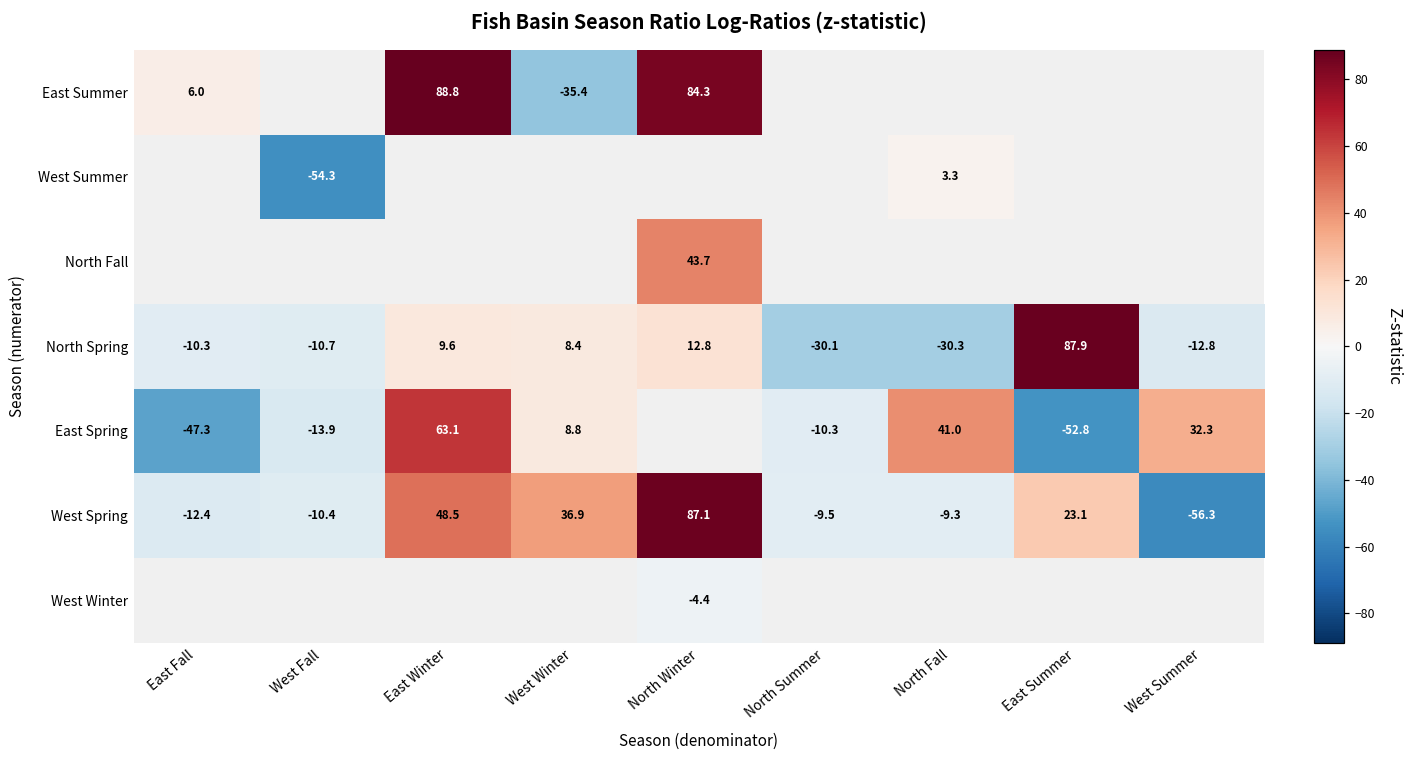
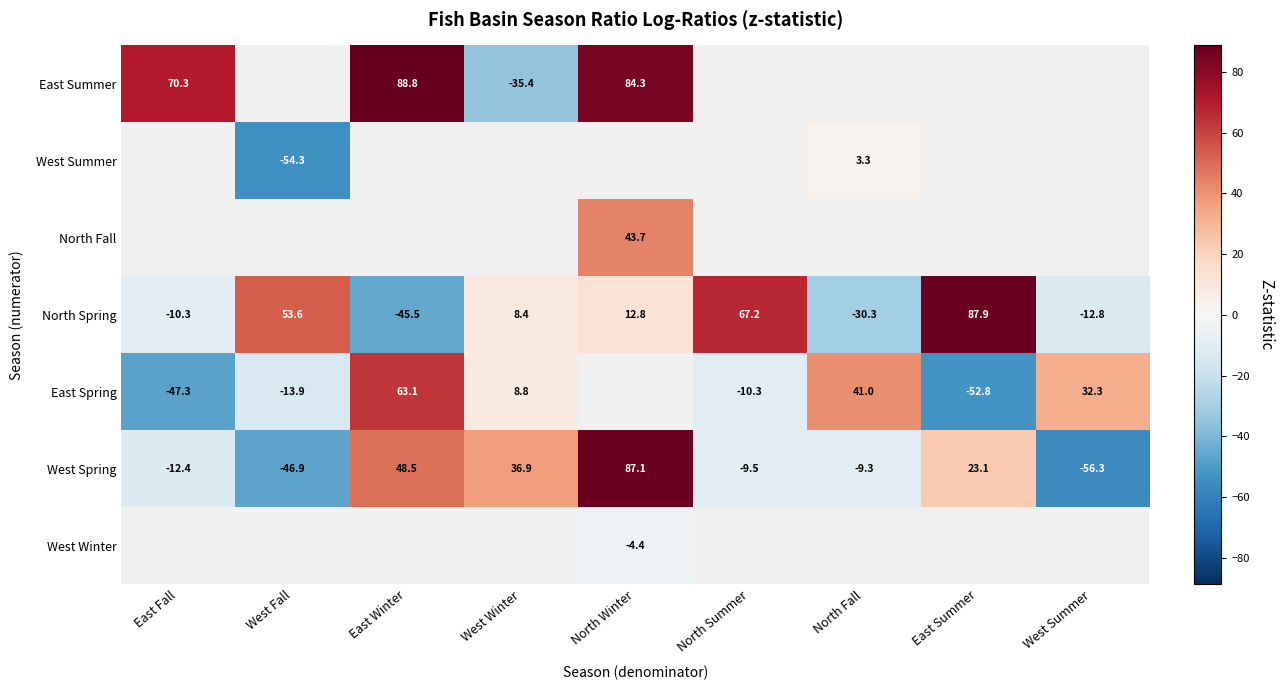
East Summer, East Fall: 6.0 -> 70.3
North Spring, West Fall: -10.7 -> 53.6
North Spring, East Winter: 9.6 -> -45.5
North Spring, North Summer: -30.1 -> 67.2
West Spring, West Fall: -10.4 -> -46.9
